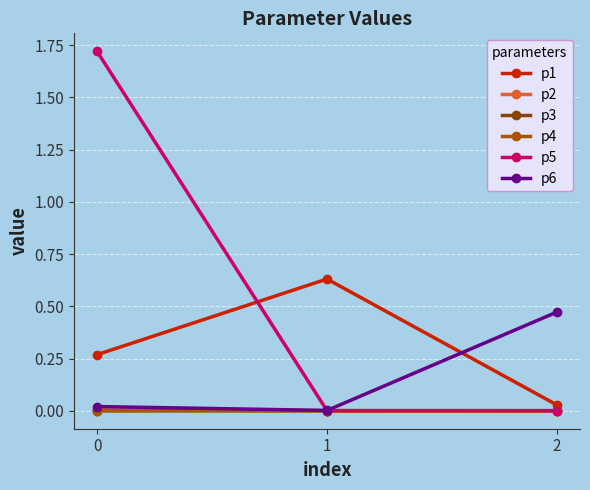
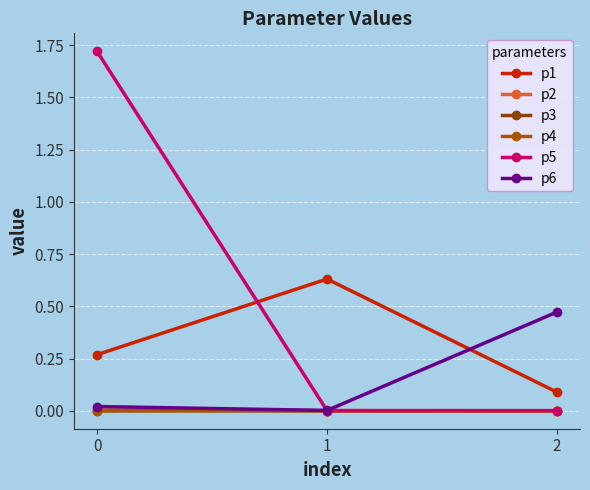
p1, 2: 0.03 -> 0.09
